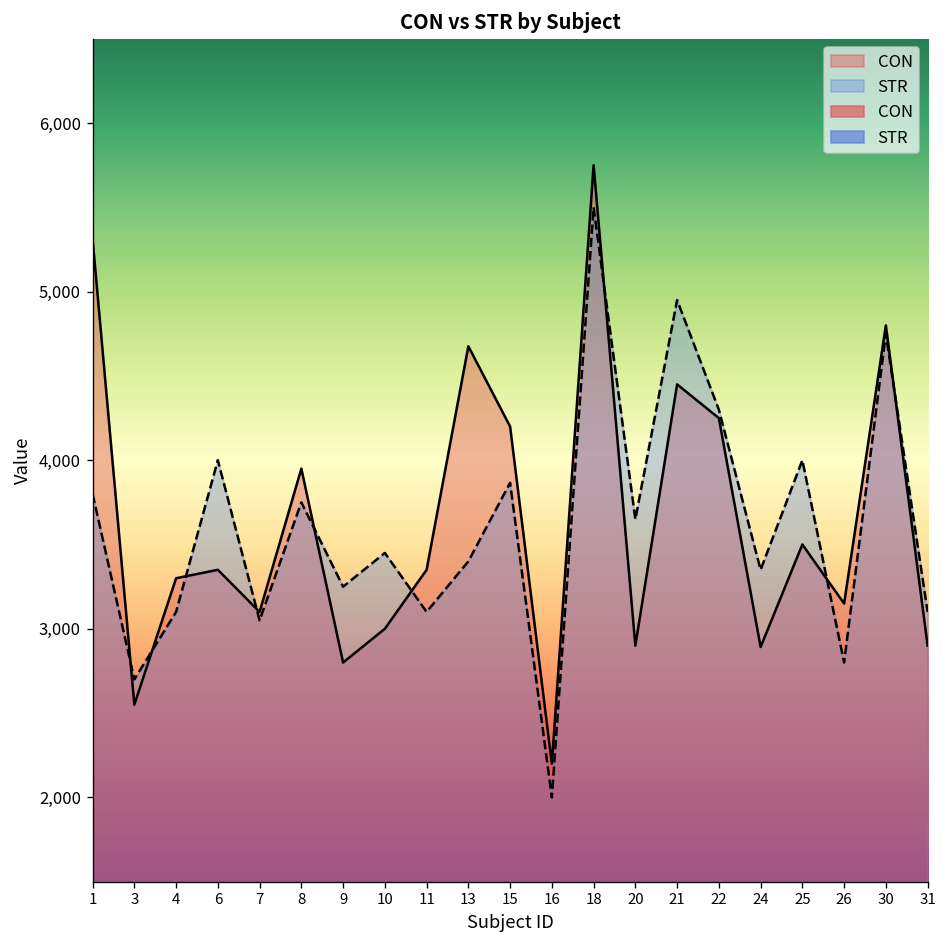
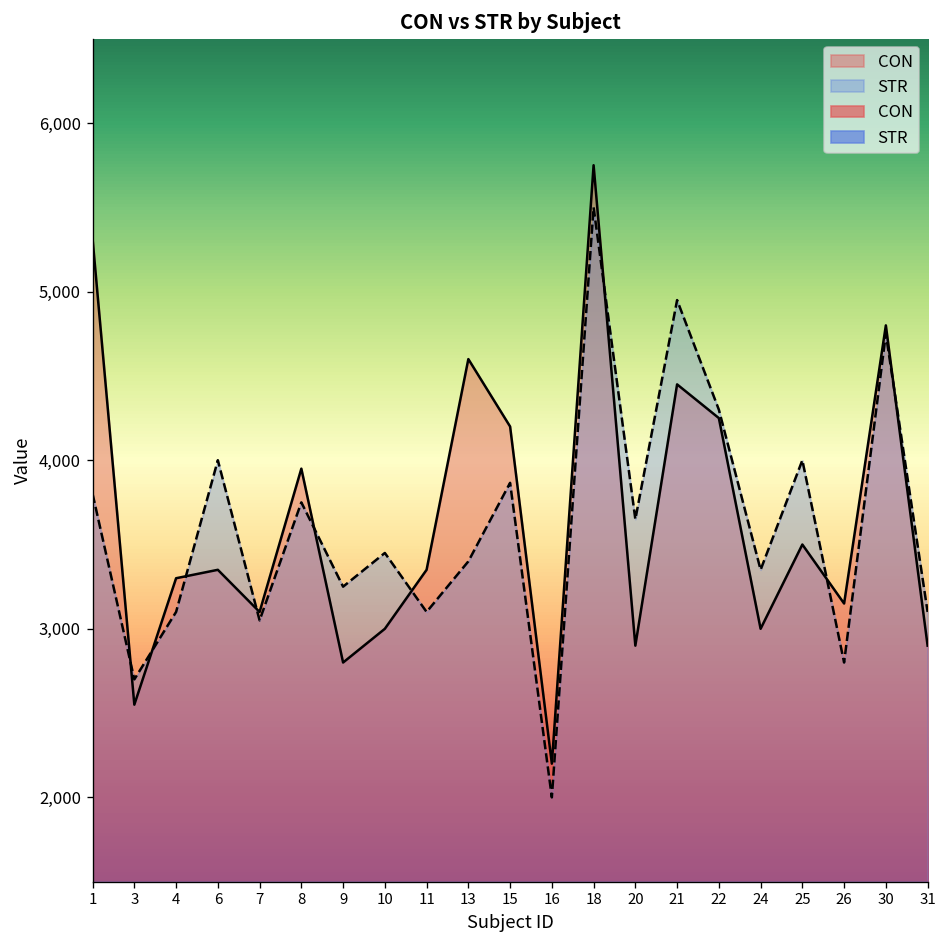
CON, 13: 4,680 -> 4,600
CON, 24: 2,890 -> 3,000
